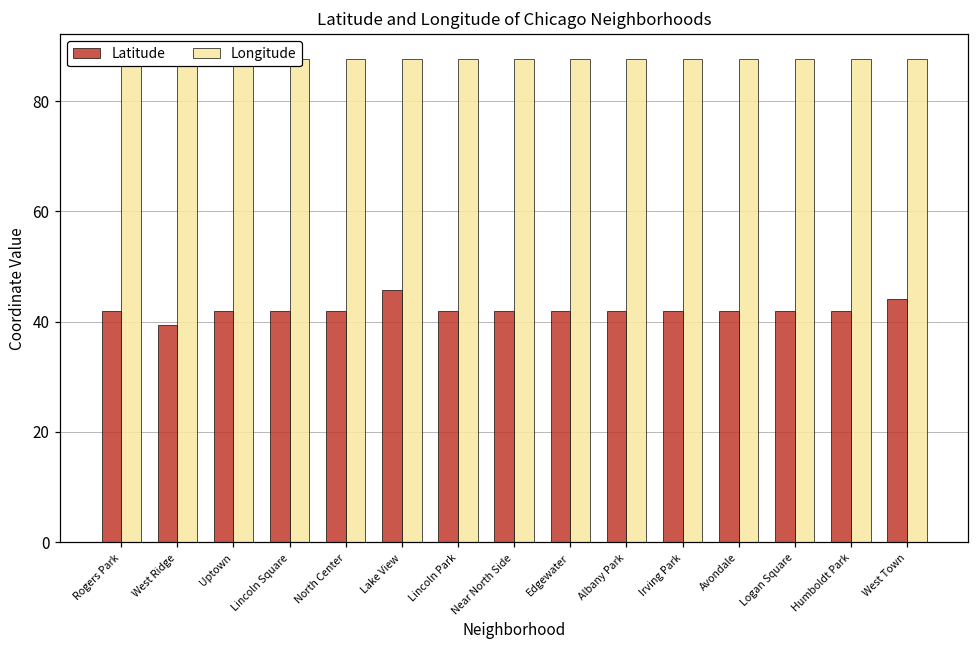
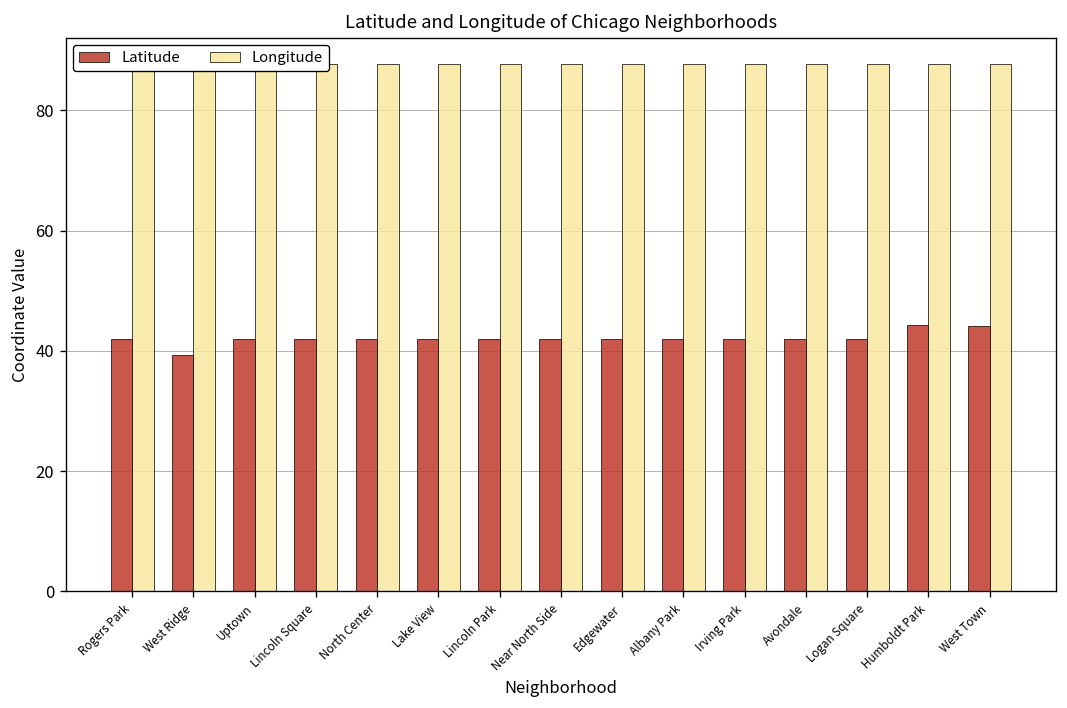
Latitude, Lake View: 46 -> 42
Latitude, Humboldt Park: 42 -> 44
